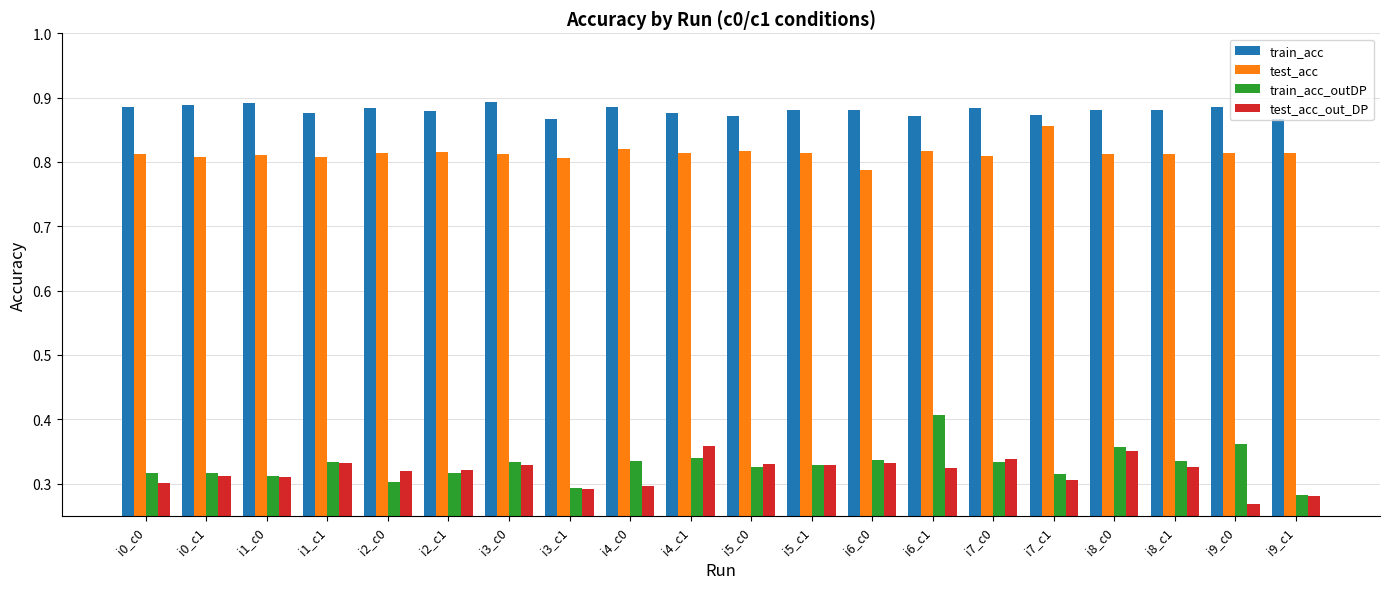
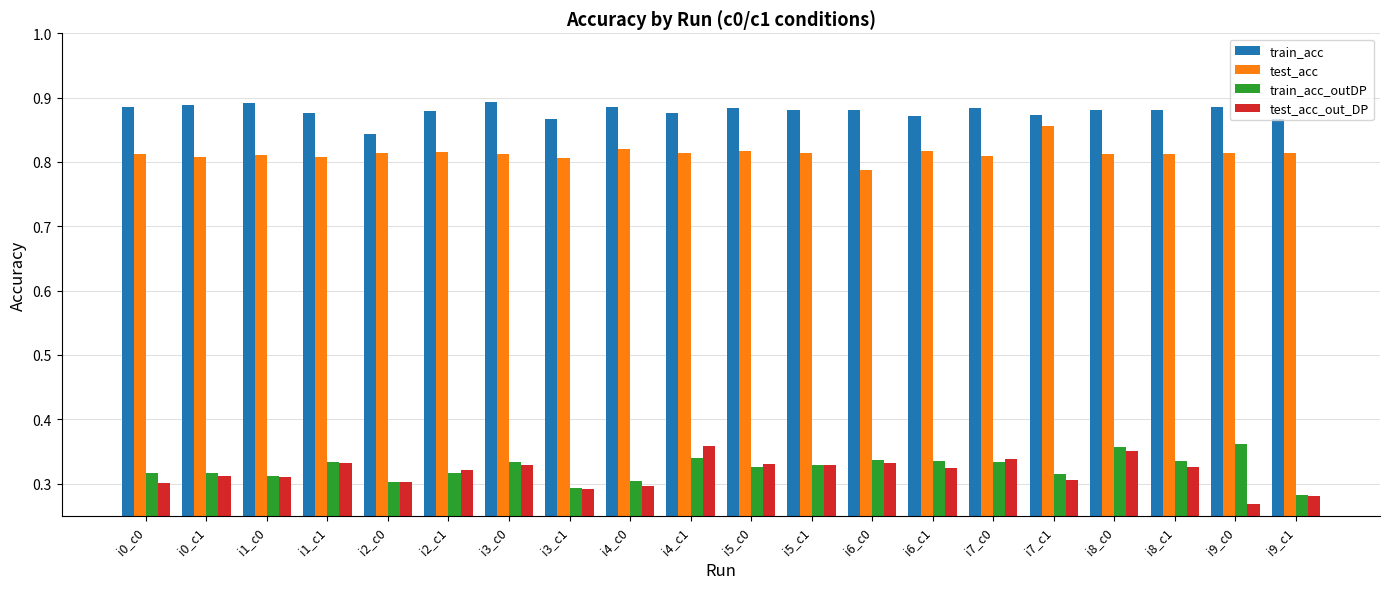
train_acc, i2_c0: 0.88 -> 0.84
test_acc_out_DP, i2_c0: 0.32 -> 0.30
train_acc_outDP, i4_c0: 0.34 -> 0.30
train_acc, i5_c0: 0.87 -> 0.88
train_acc_outDP, i6_c1: 0.41 -> 0.34
